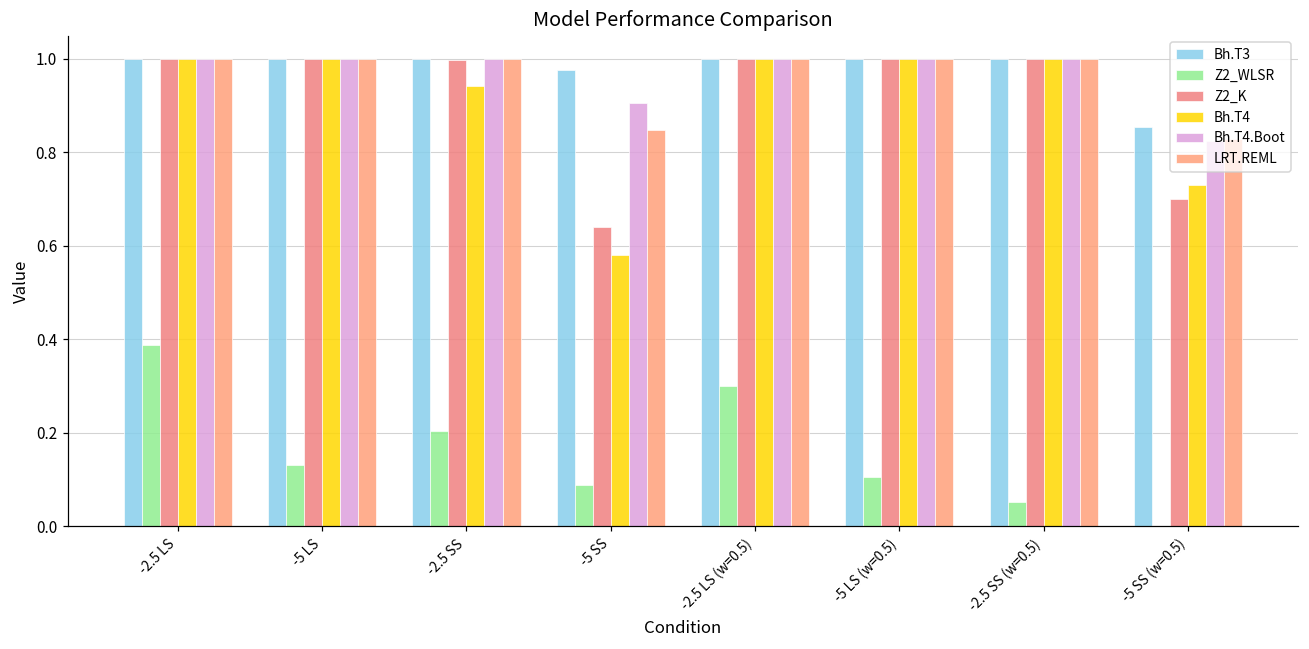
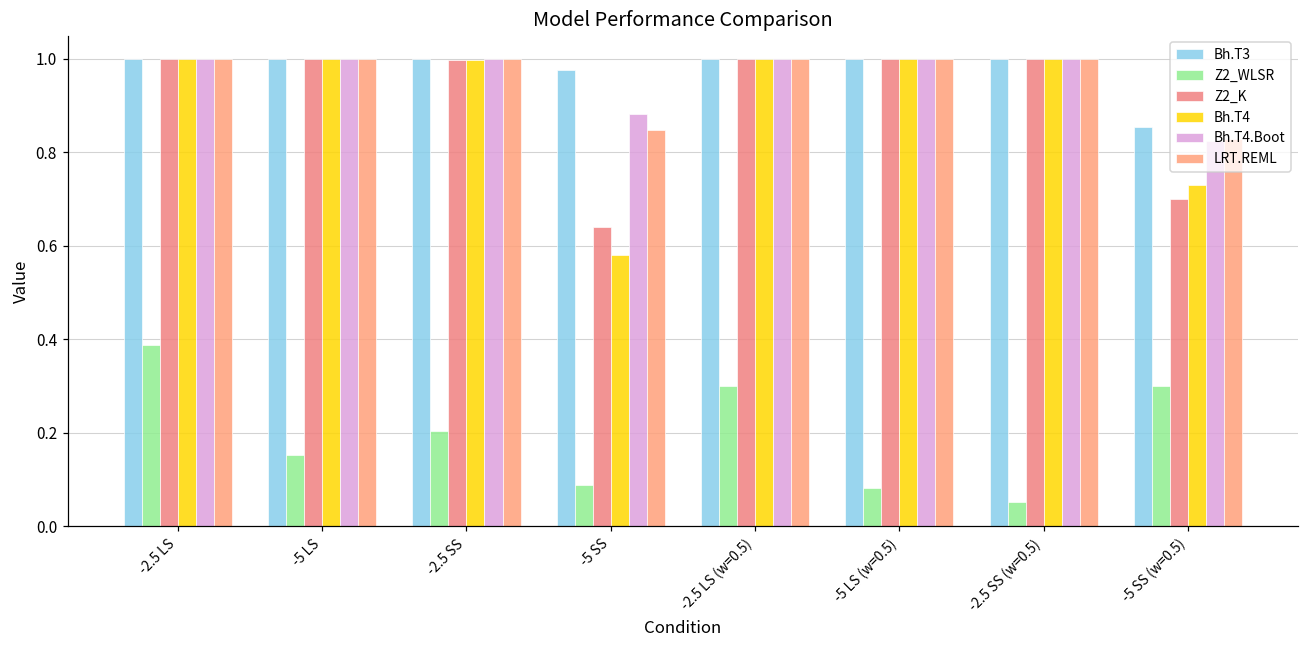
Z2_WLSR, -5 LS: 0.13 -> 0.15
Bh.T4, -2.5 SS: 0.94 -> 1.00
Bh.T4.Boot, -5 SS: 0.91 -> 0.88
Z2_WLSR, -5 LS (w=0.5): 0.11 -> 0.08
Z2_WLSR, -5 SS (w=0.5): 0.00 -> 0.30
